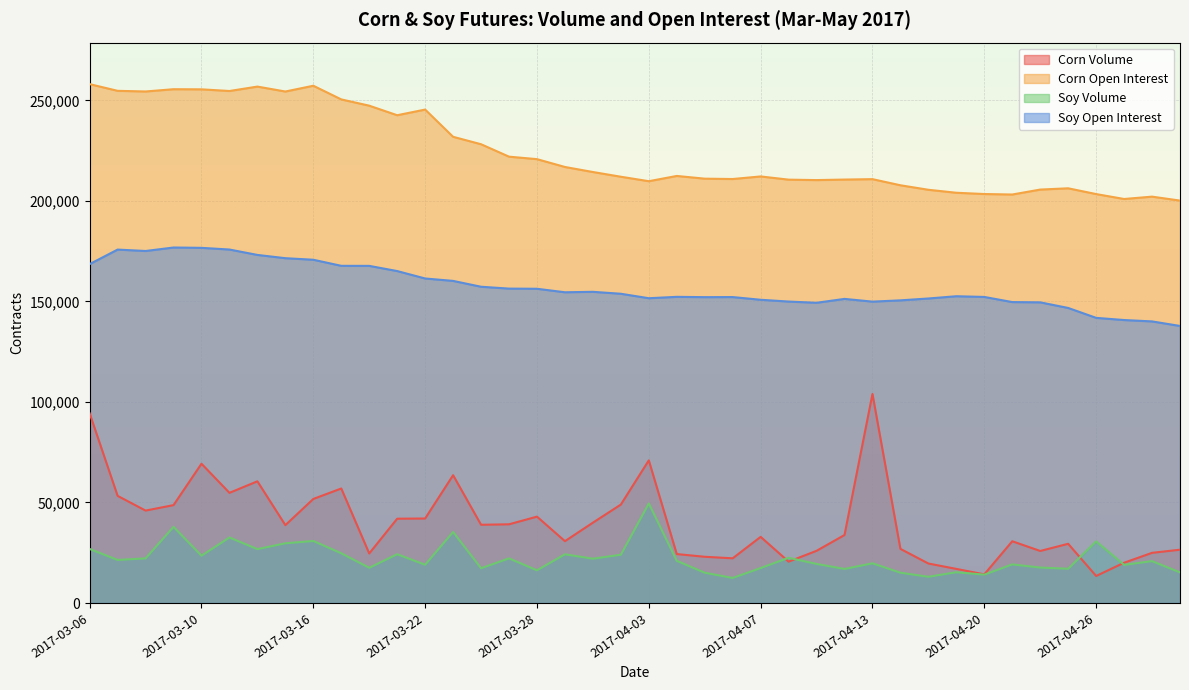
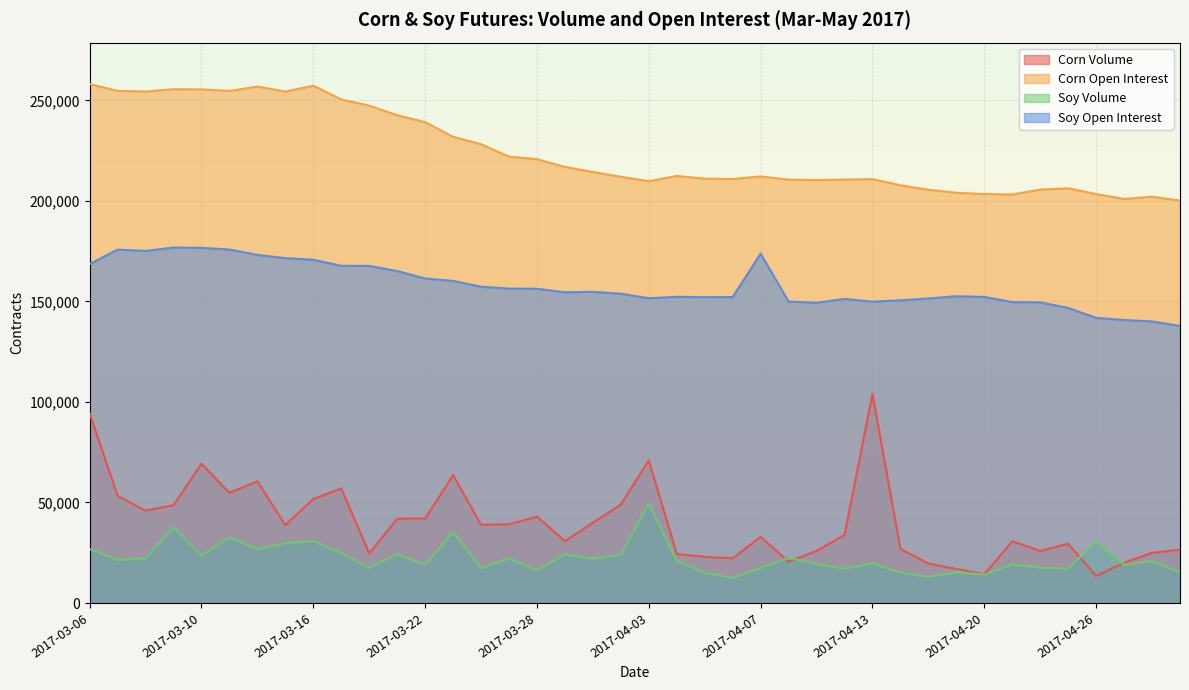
Corn Open Interest, 2017-03-22: 245,000 -> 239,000
Soy Open Interest, 2017-04-07: 151,000 -> 174,000
